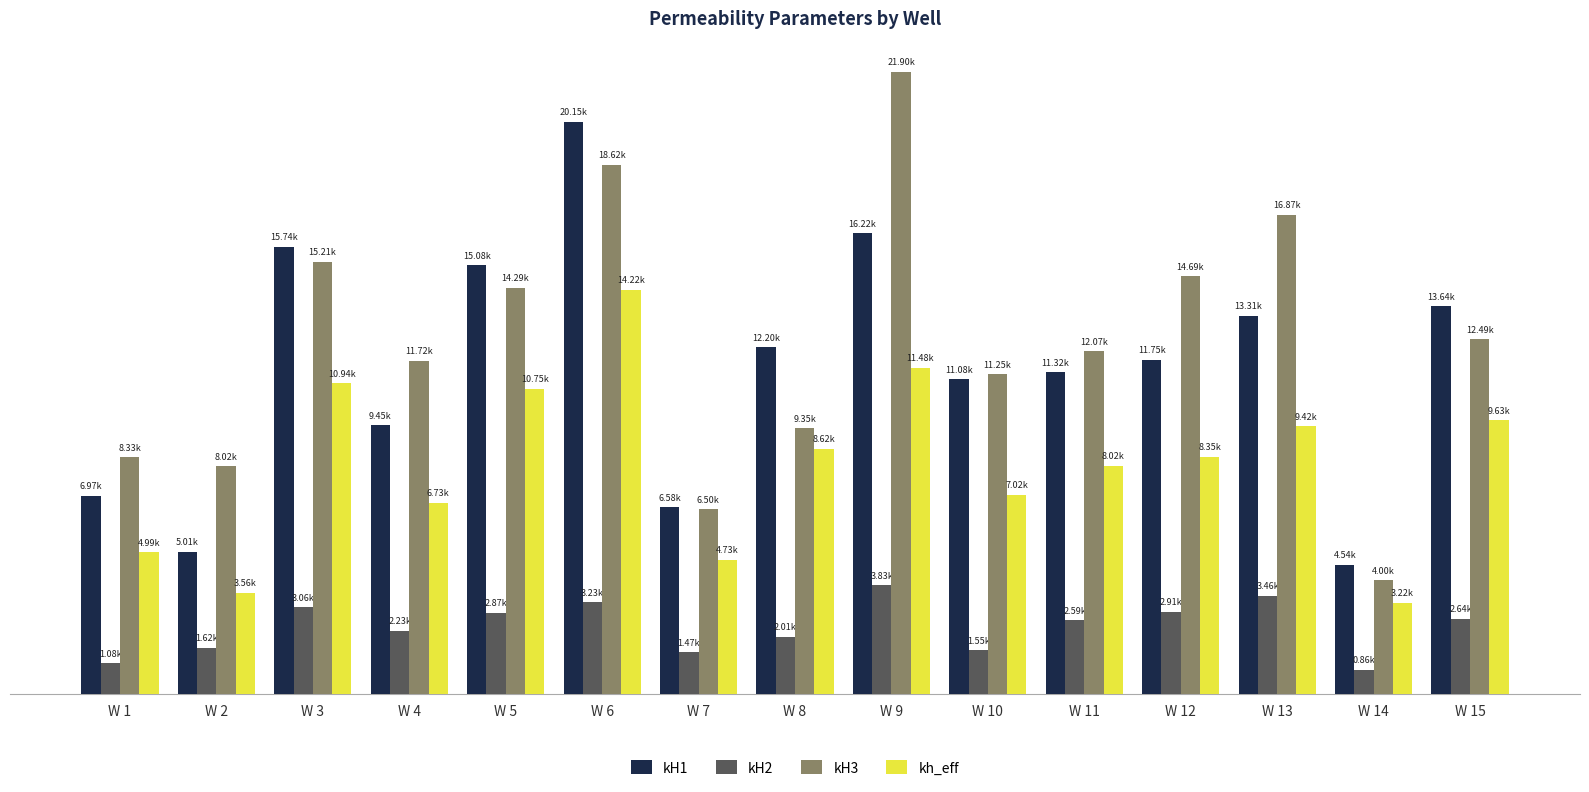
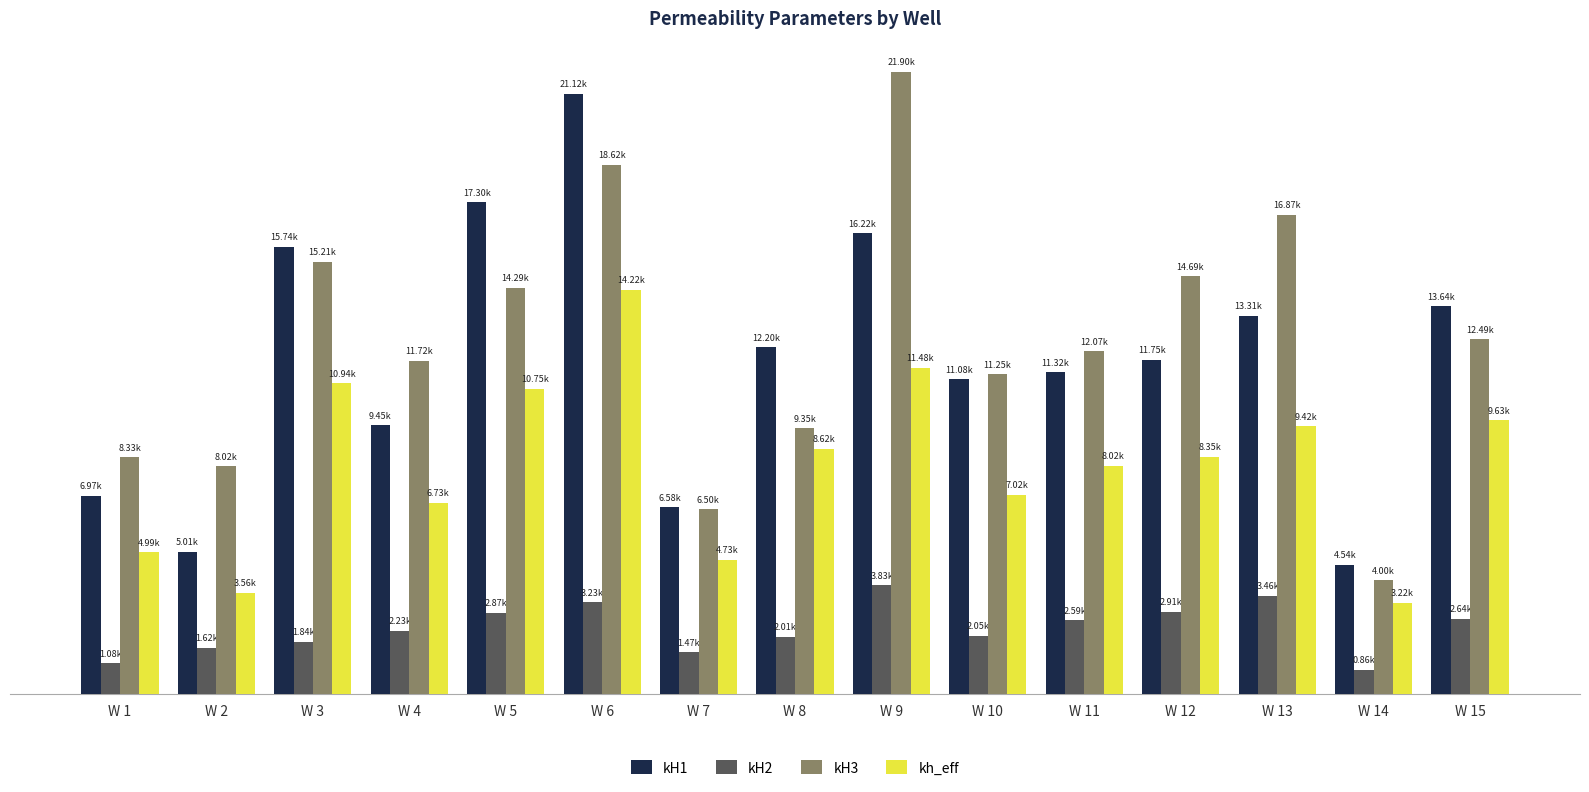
kH2, W 3: 3.06k -> 1.84k
kH1, W 5: 15.08k -> 17.30k
kH1, W 6: 20.15k -> 21.12k
kH2, W 10: 1.55k -> 2.05k
